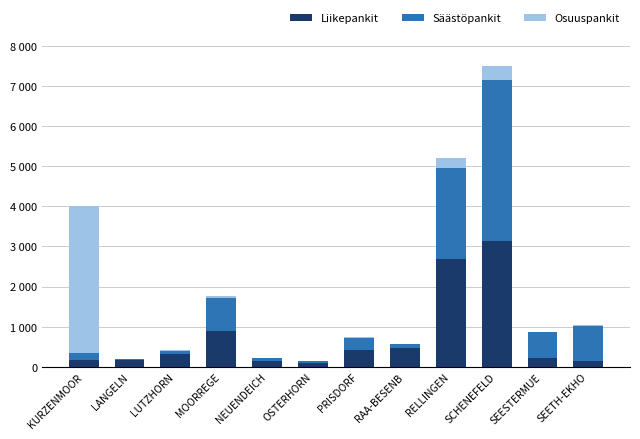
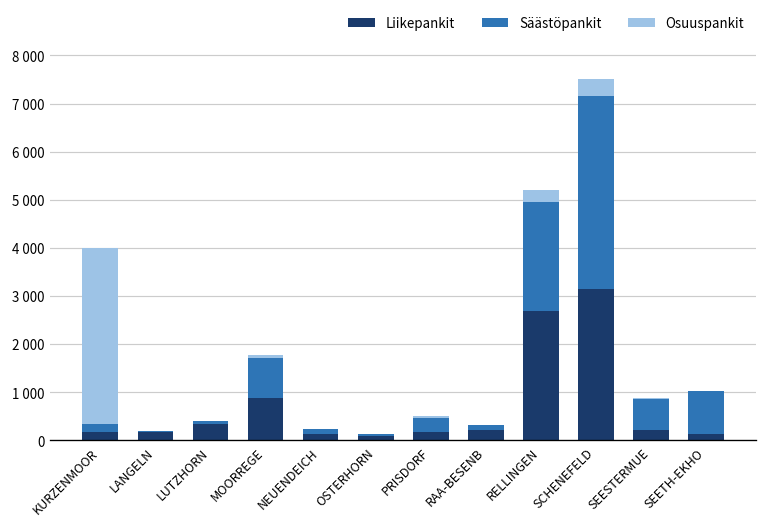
Liikepankit, PRISDORF: 400 -> 200
Liikepankit, RAA-BESENB: 500 -> 200
